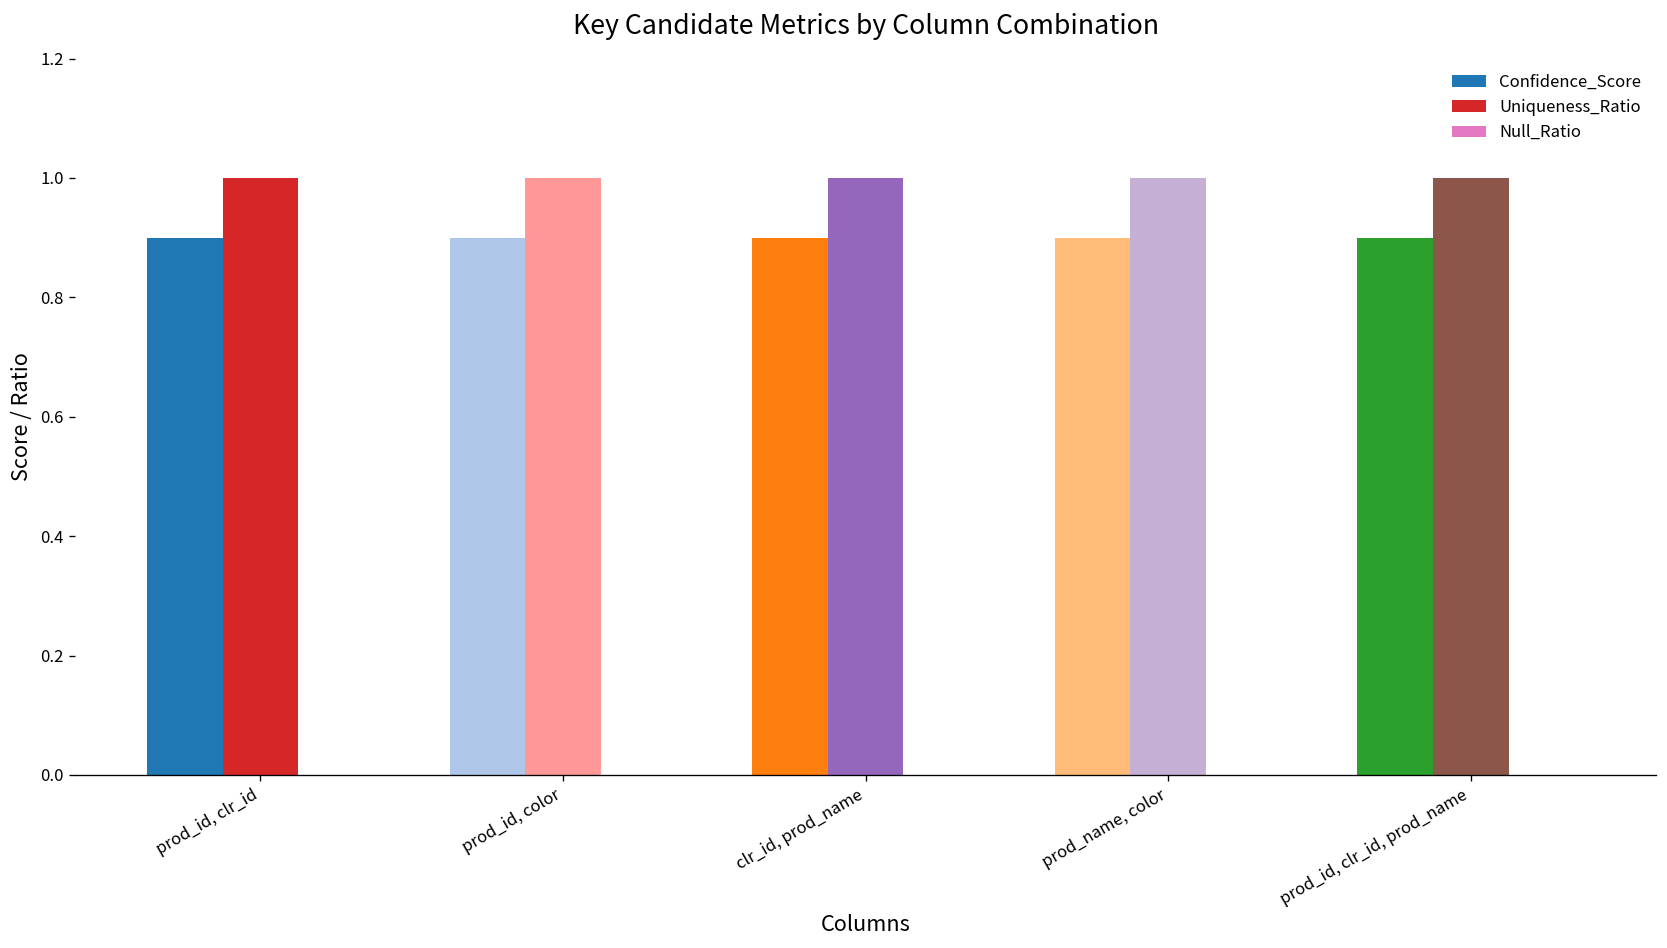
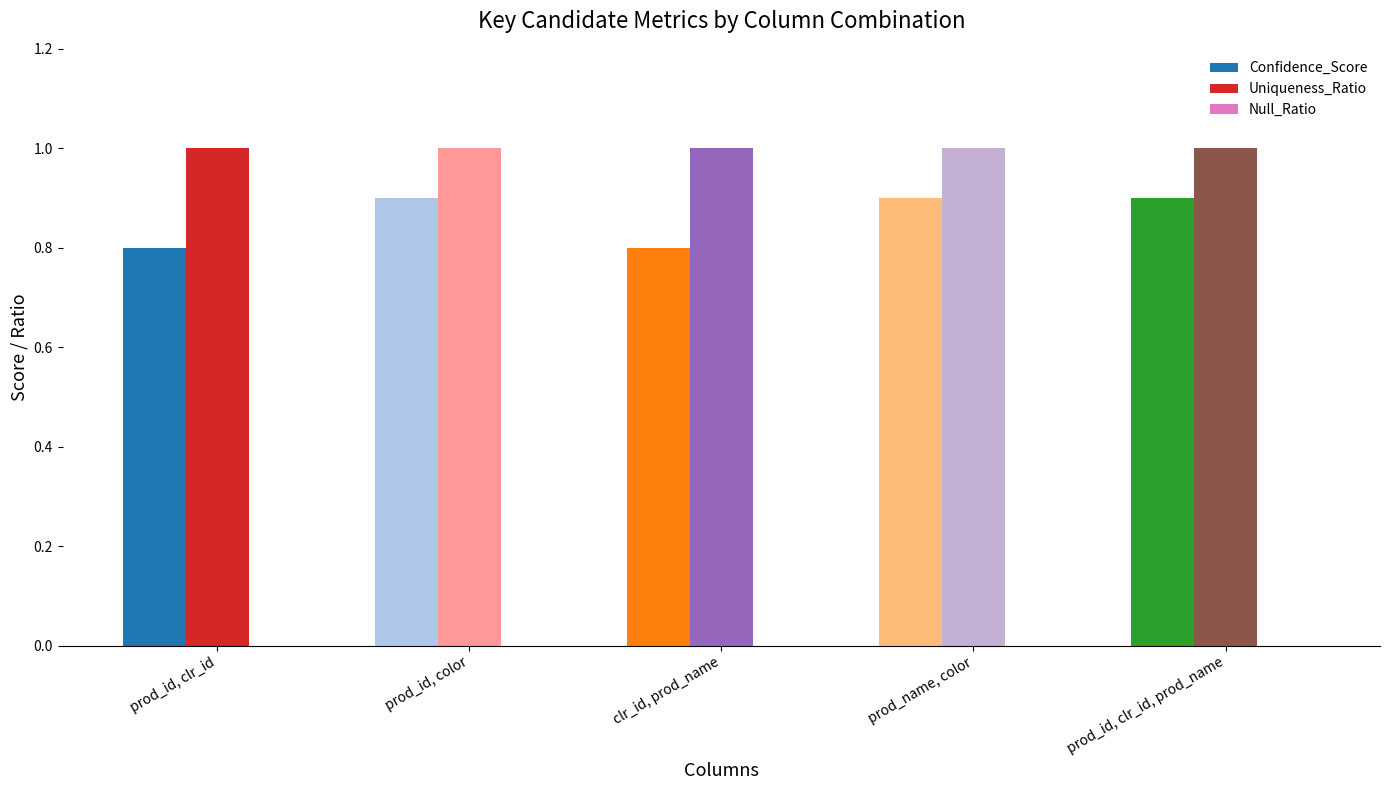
Confidence_Score, prod_id, clr_id: 0.9 -> 0.8
Confidence_Score, clr_id, prod_name: 0.9 -> 0.8
